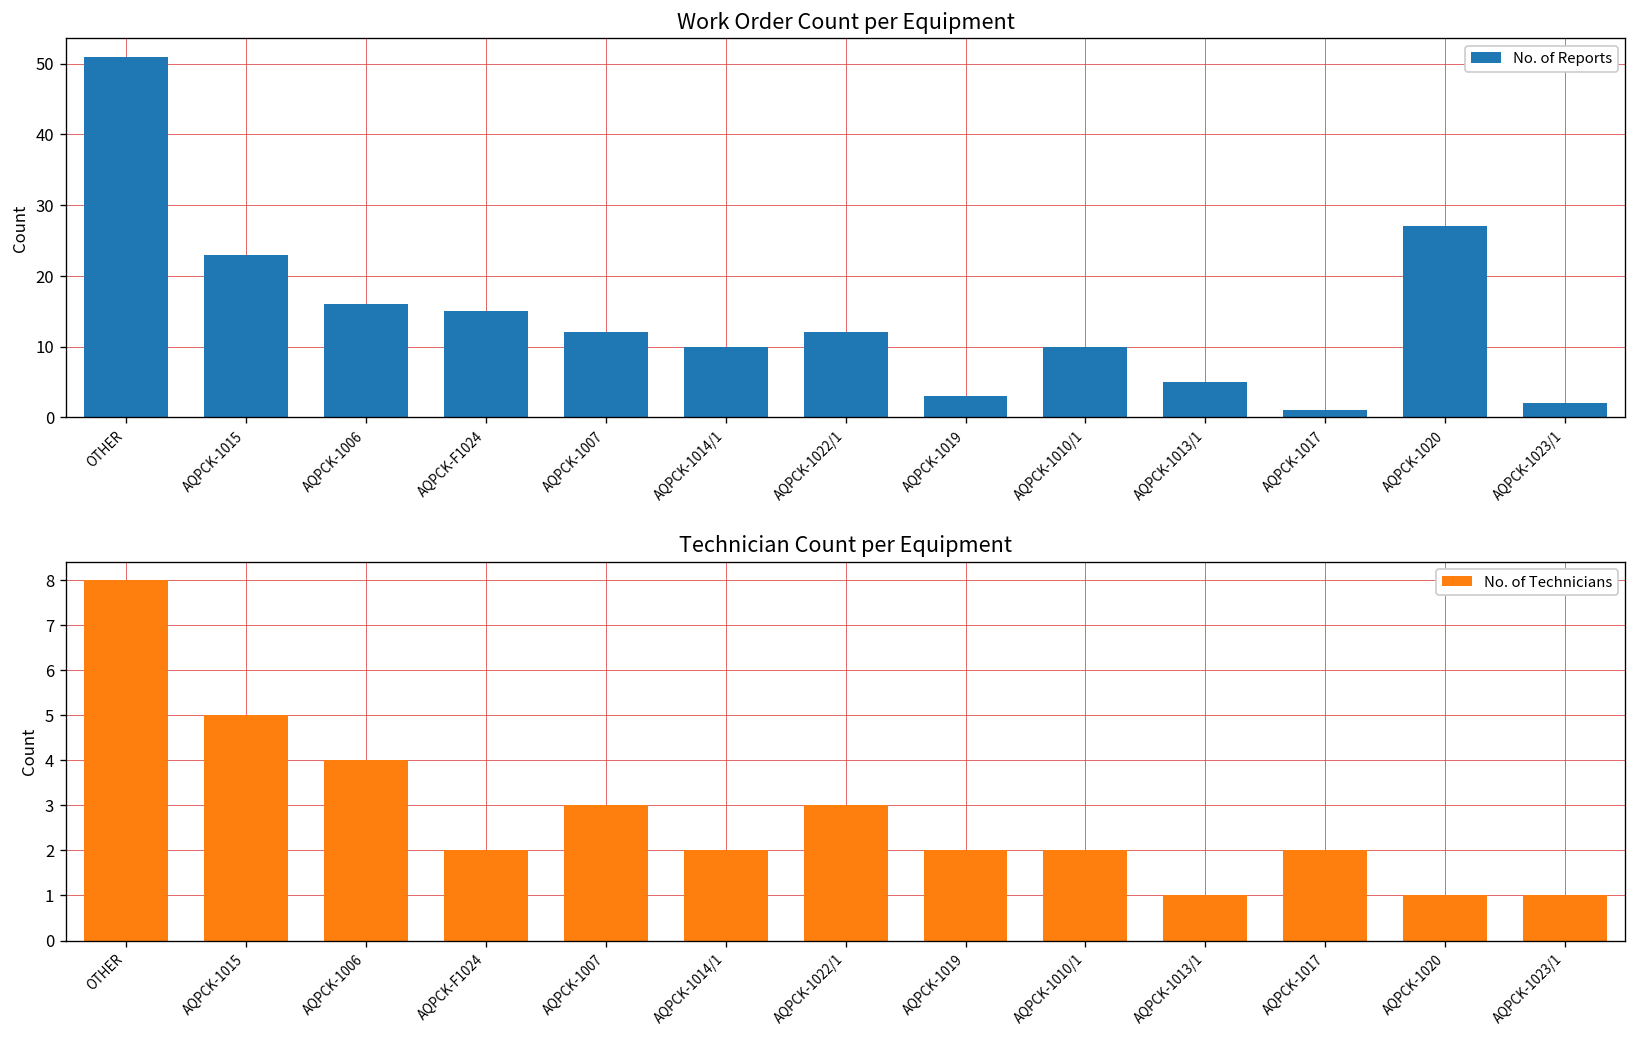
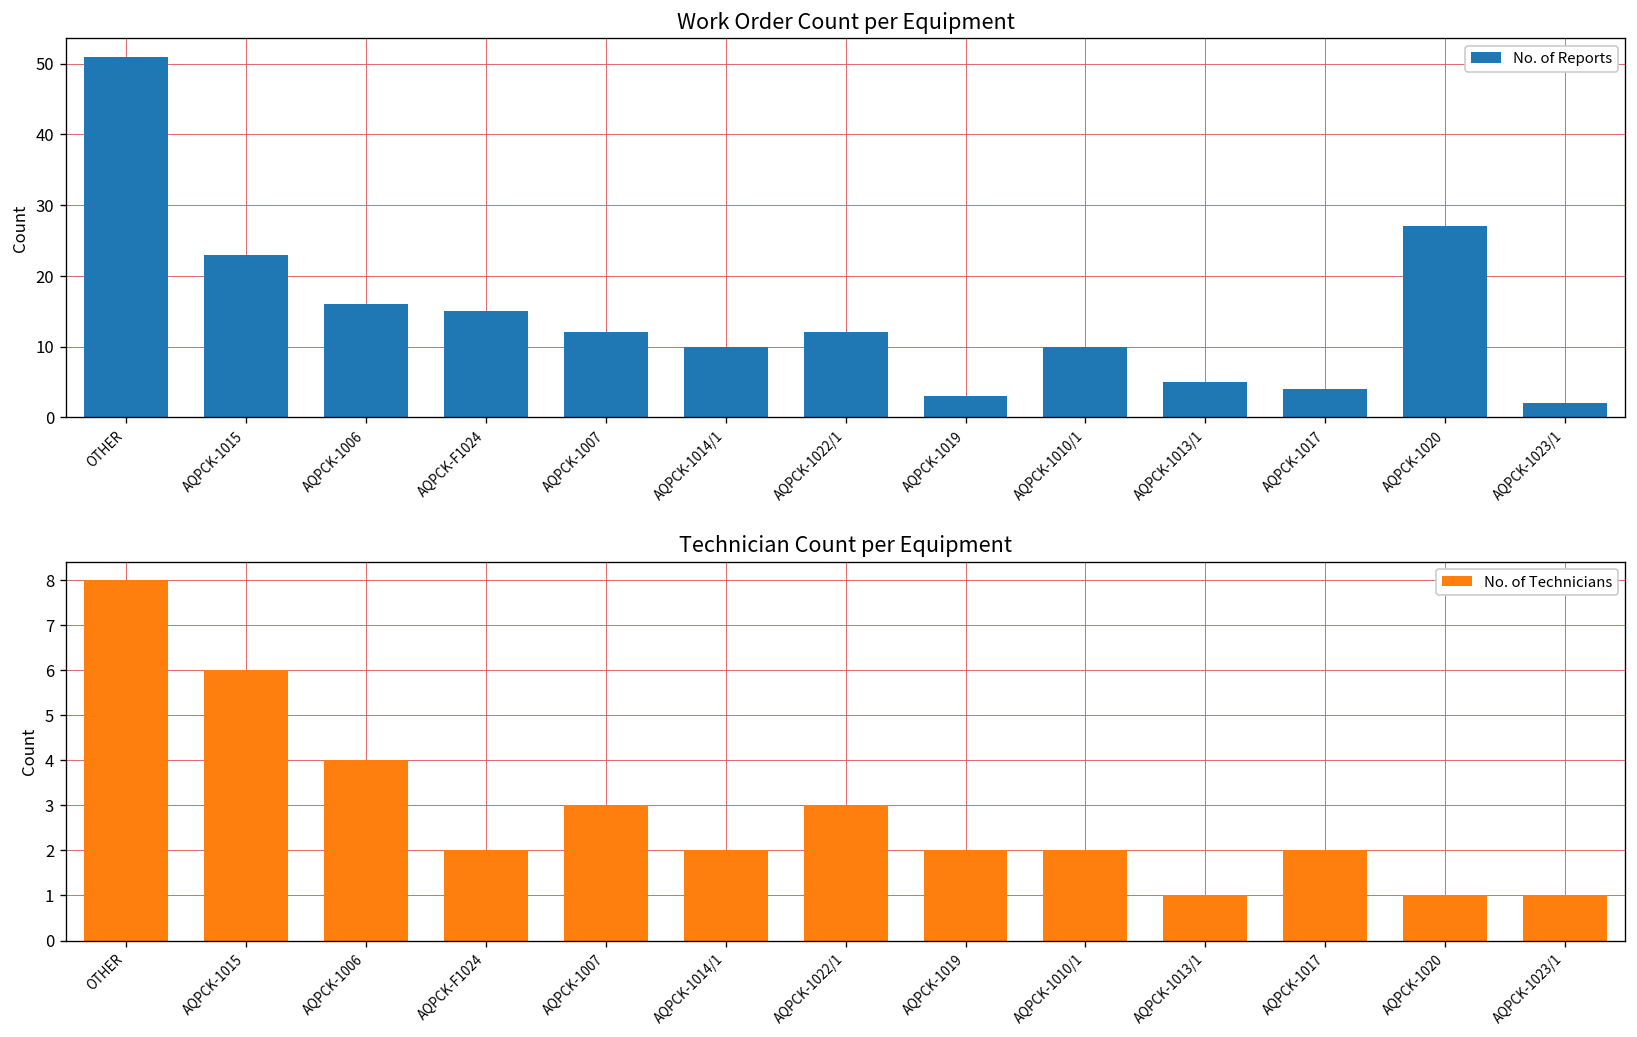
Work Order Count per Equipment, AQPCK-1017: 1 -> 4
Technician Count per Equipment, AQPCK-1015: 5 -> 6
